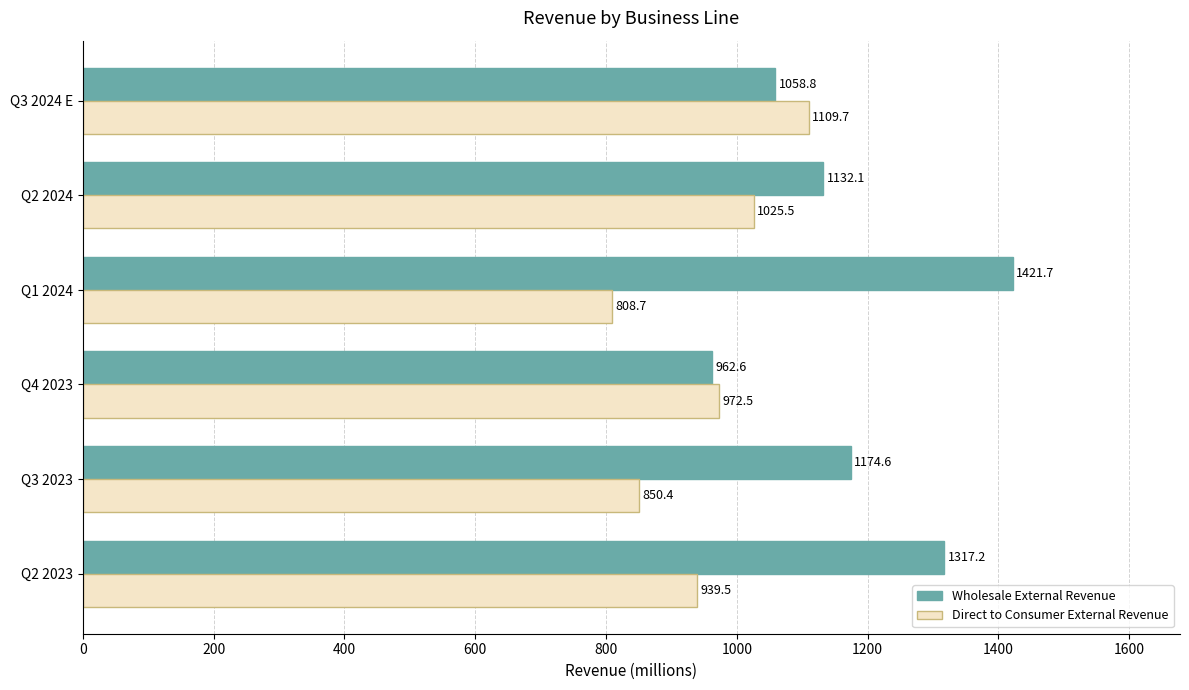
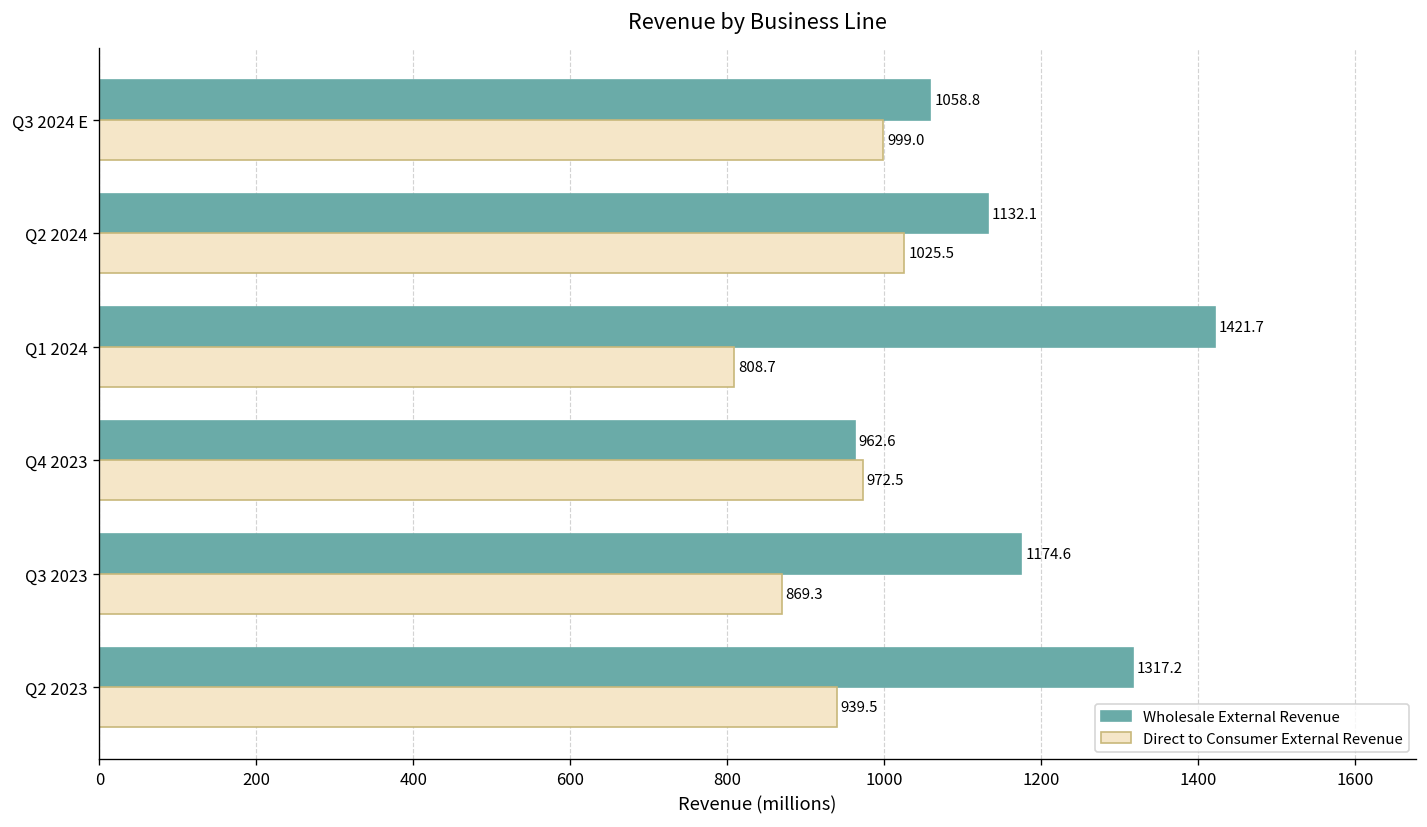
Direct to Consumer External Revenue, Q3 2024 E: 1109.7 -> 999.0
Direct to Consumer External Revenue, Q3 2023: 850.4 -> 869.3
